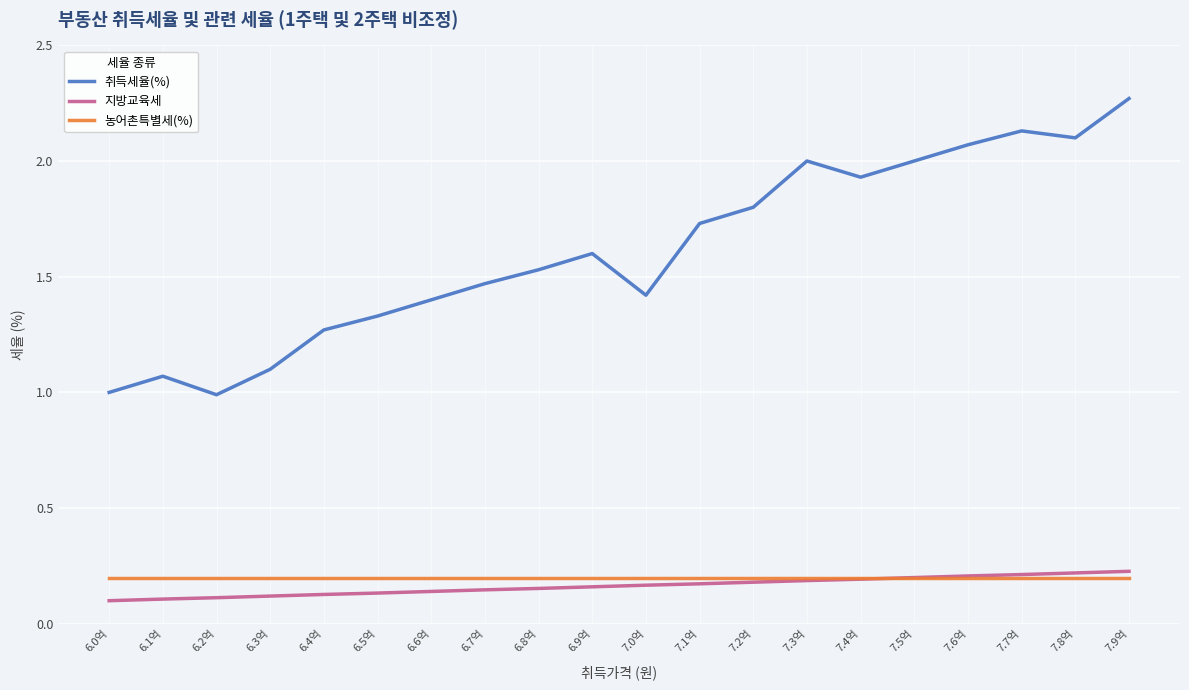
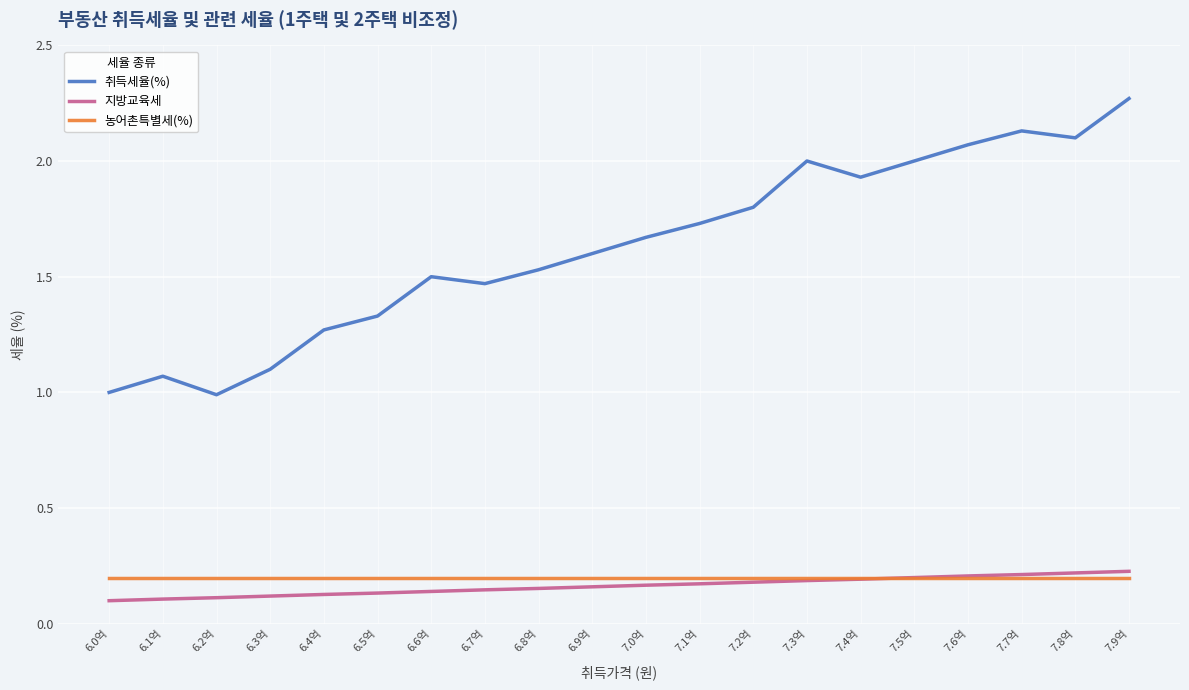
취득세율(%), 6.6억: 1.4 -> 1.5
취득세율(%), 7.0억: 1.42 -> 1.67
